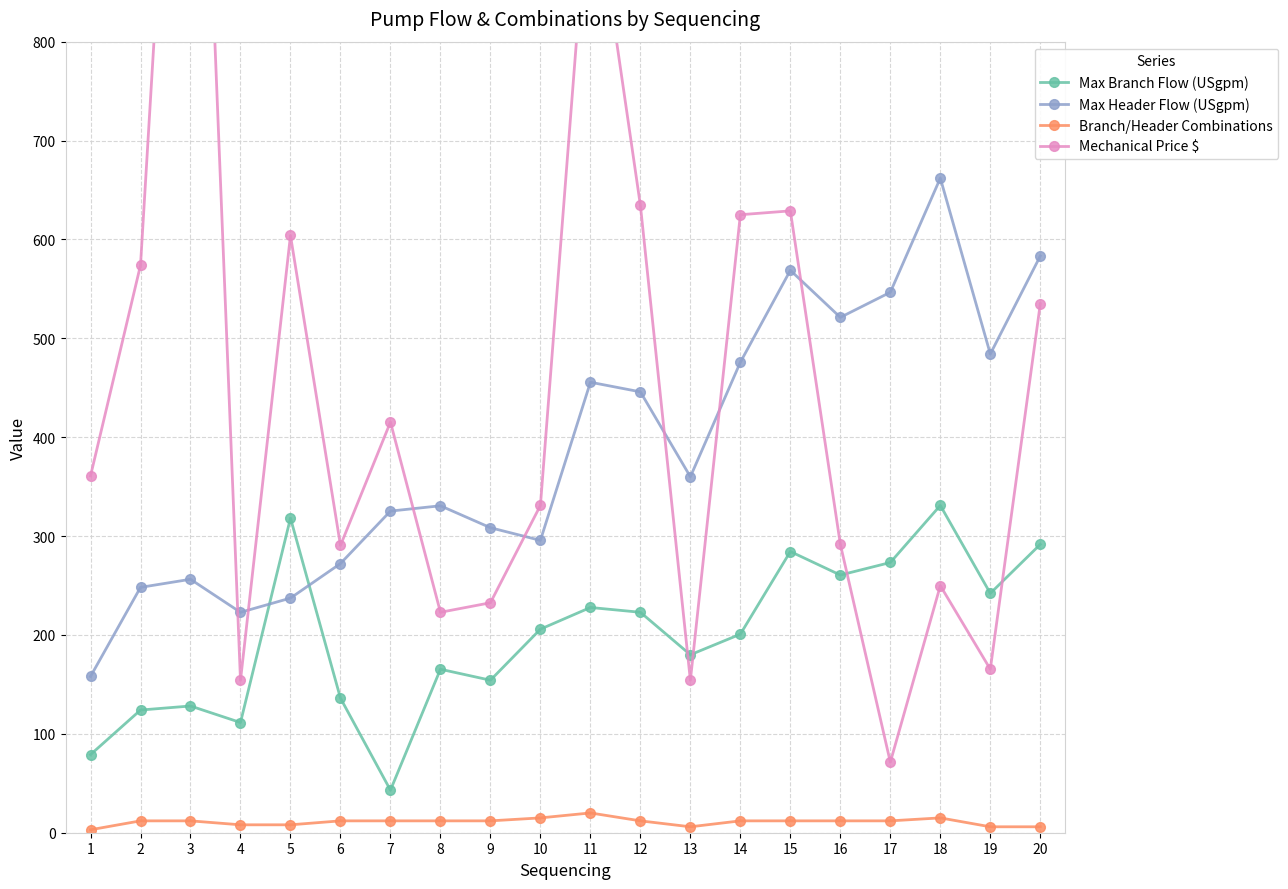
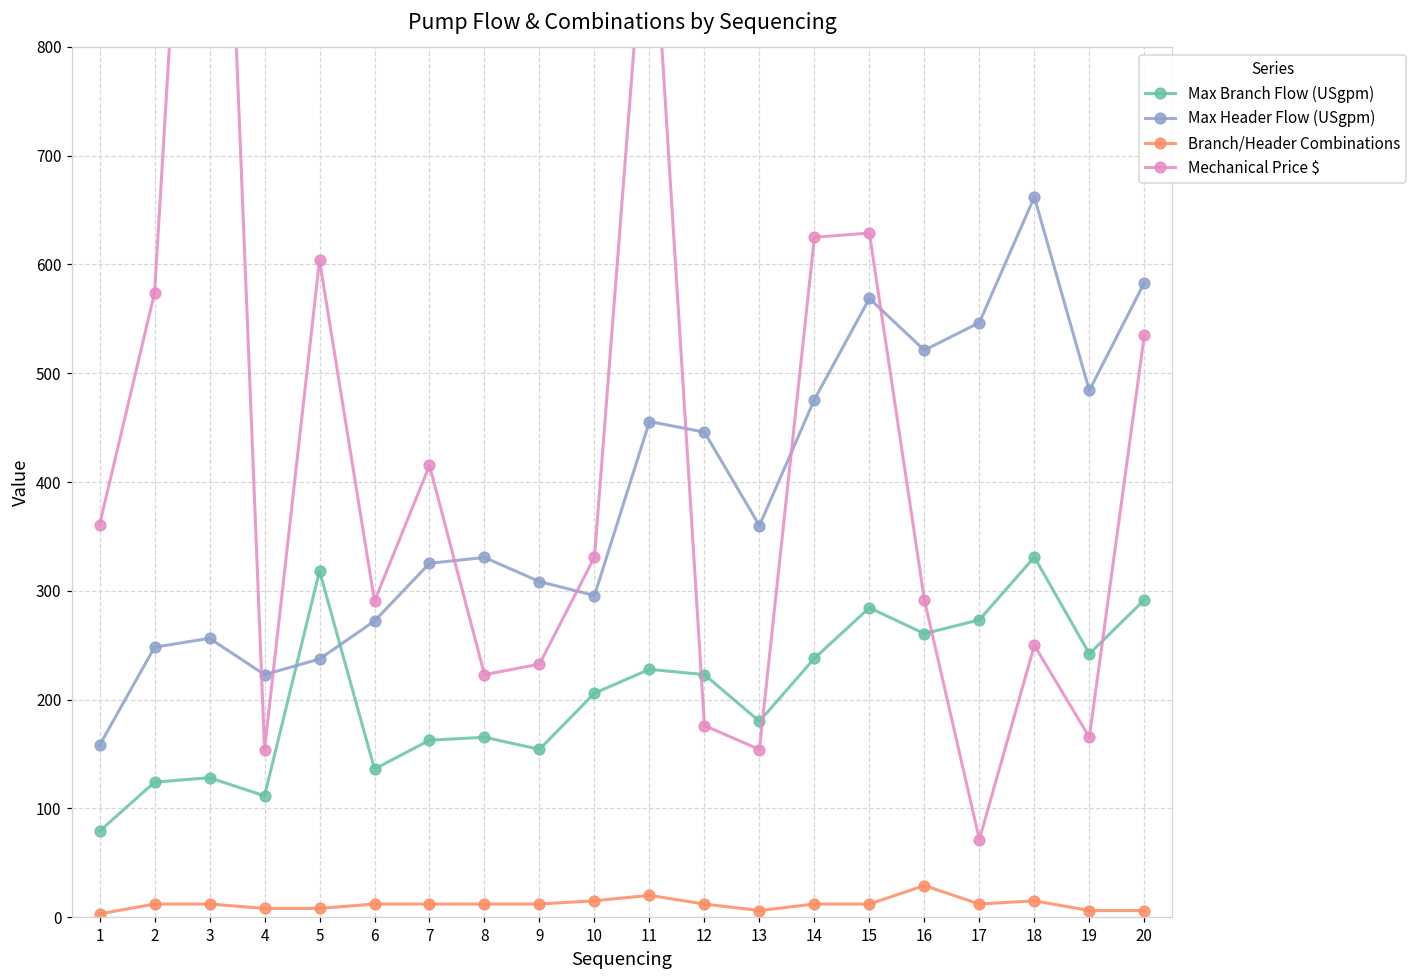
Max Branch Flow (USgpm), 7: 40 -> 160
Mechanical Price $, 12: 630 -> 180
Max Branch Flow (USgpm), 14: 200 -> 240
Branch/Header Combinations, 16: 10 -> 30
